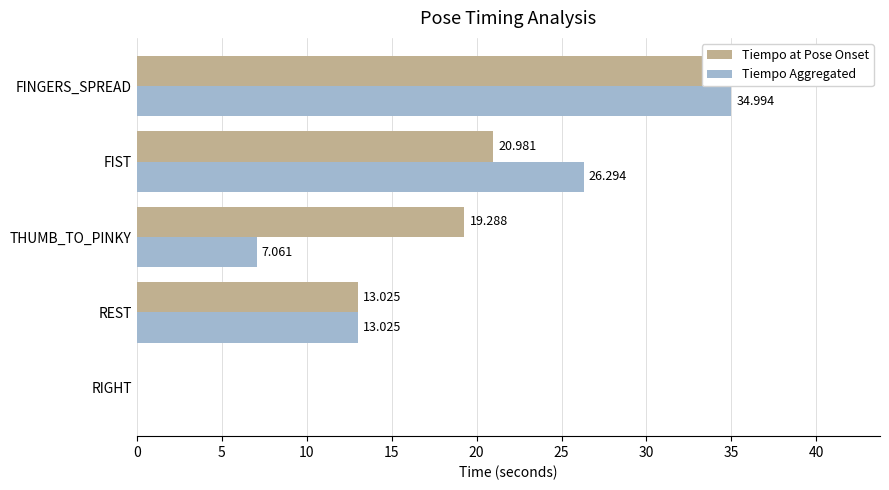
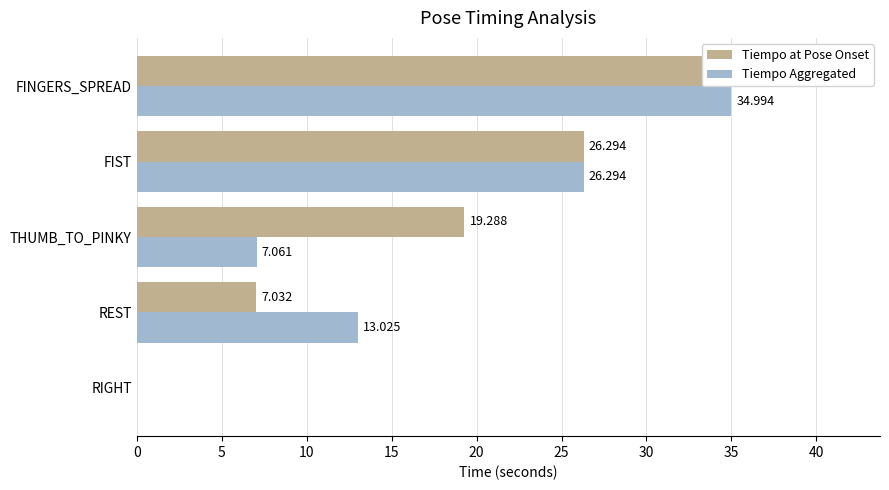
Tiempo at Pose Onset, FIST: 20.981 -> 26.294
Tiempo at Pose Onset, REST: 13.025 -> 7.032
